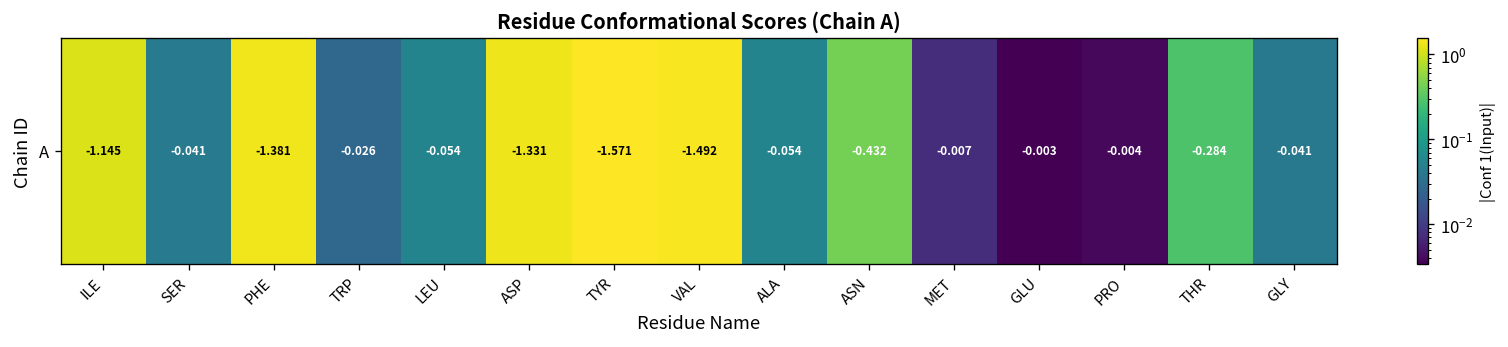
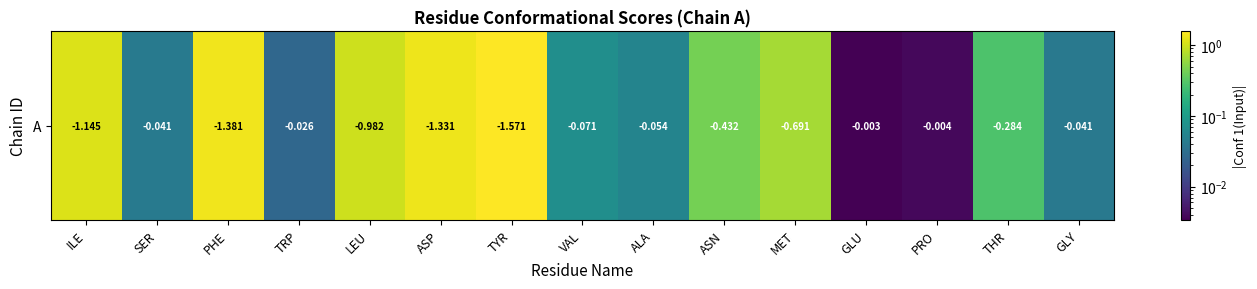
A, LEU: -0.054 -> -0.982
A, VAL: -1.492 -> -0.071
A, MET: -0.007 -> -0.691
